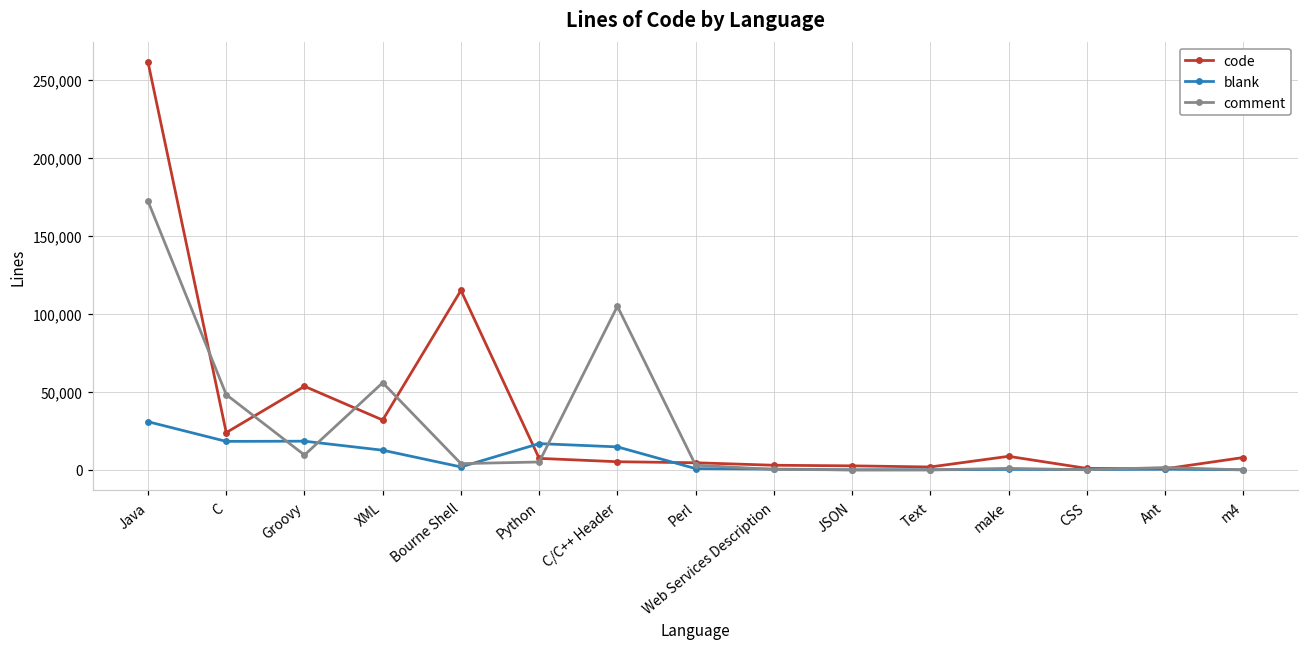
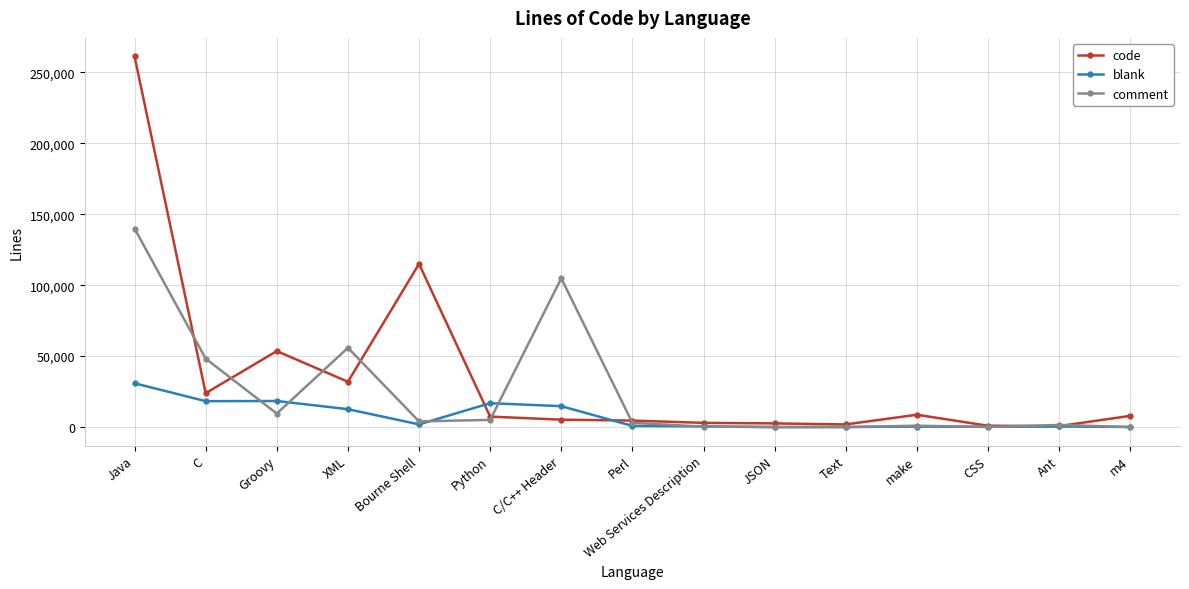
comment, Java: 172,000 -> 140,000
